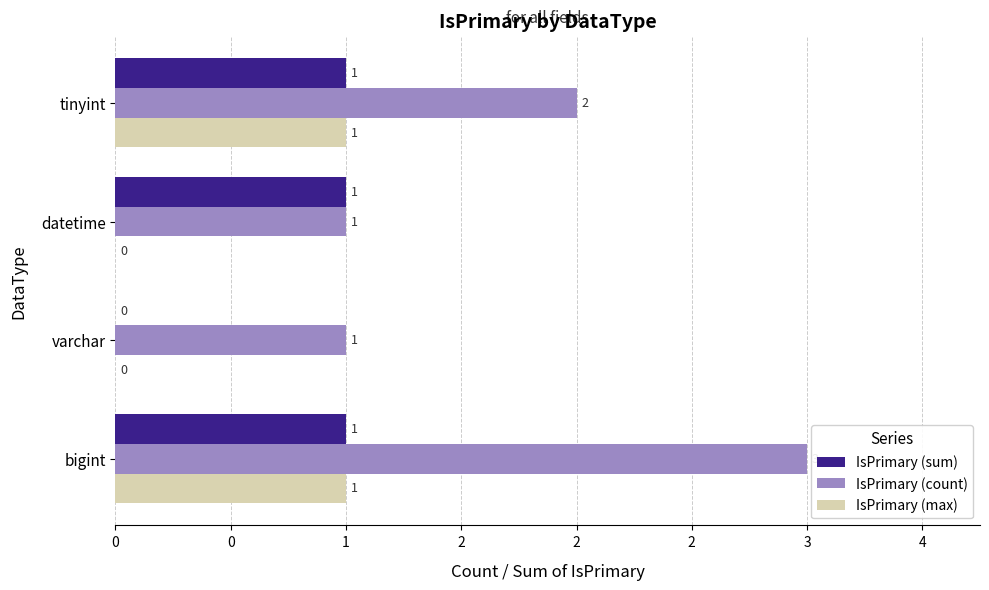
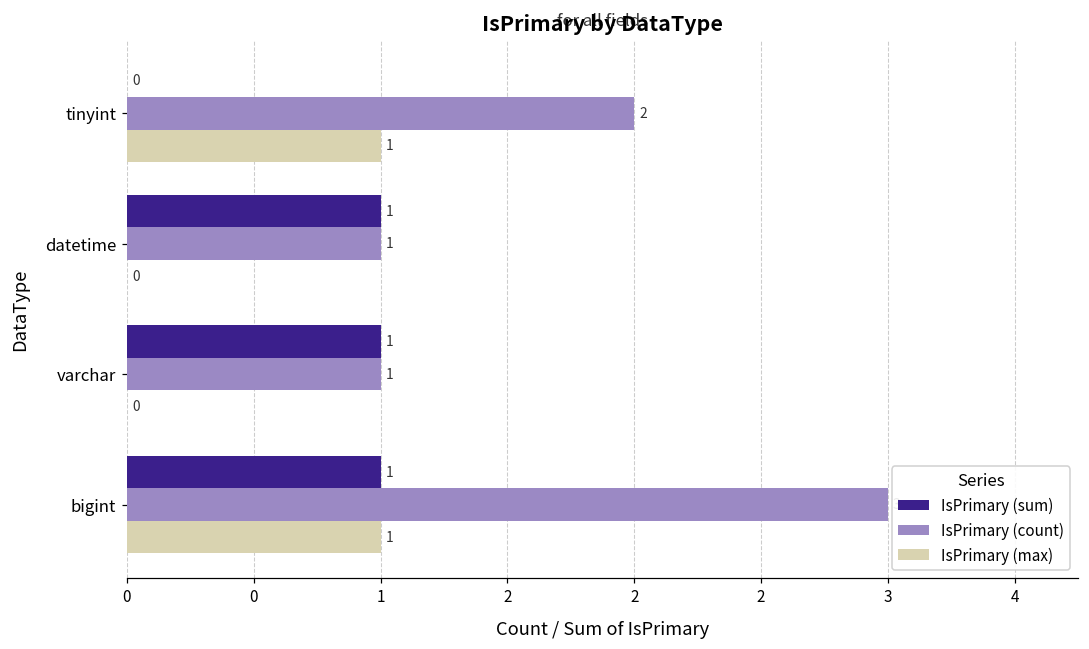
IsPrimary (sum), tinyint: 1 -> 0
IsPrimary (sum), varchar: 0 -> 1
